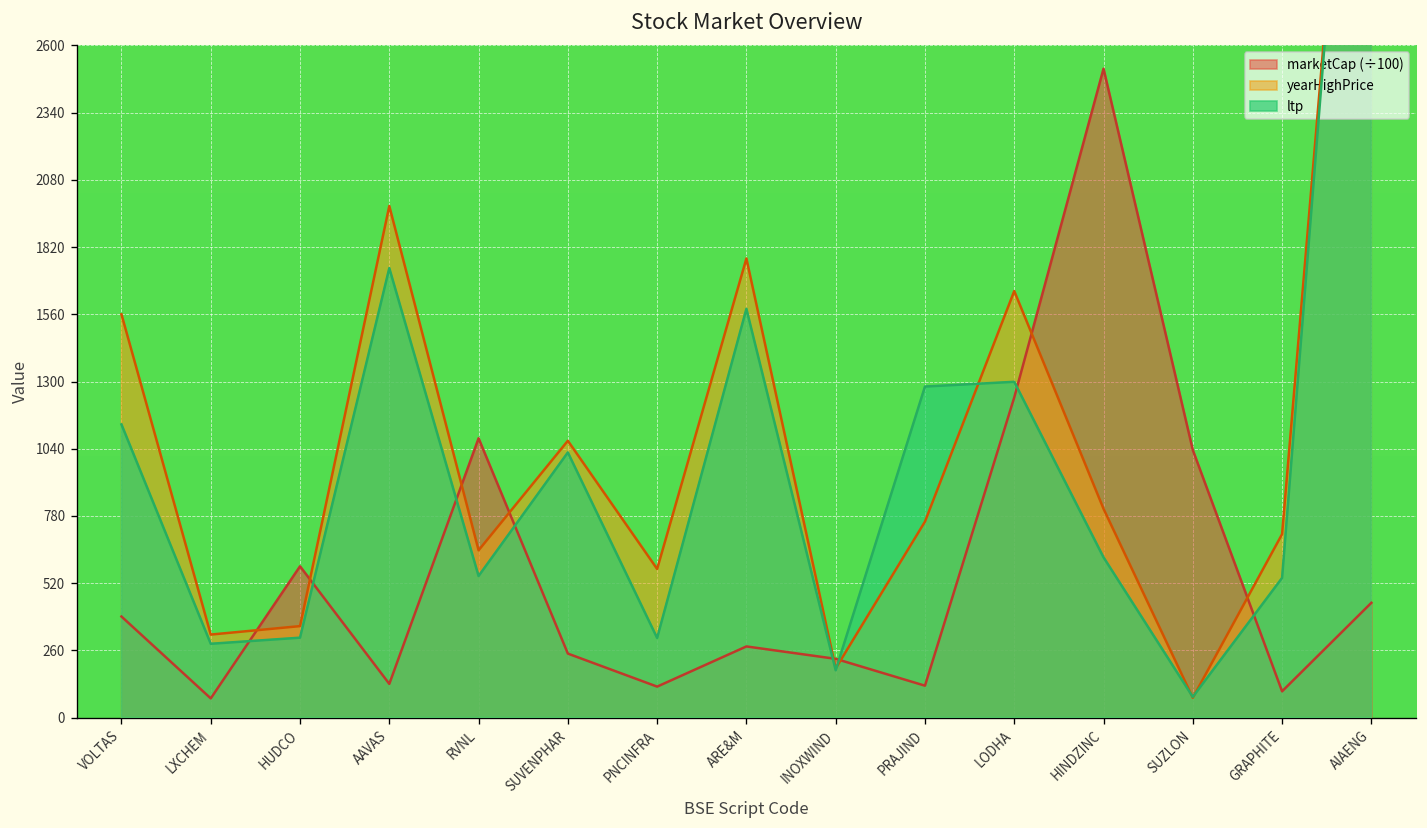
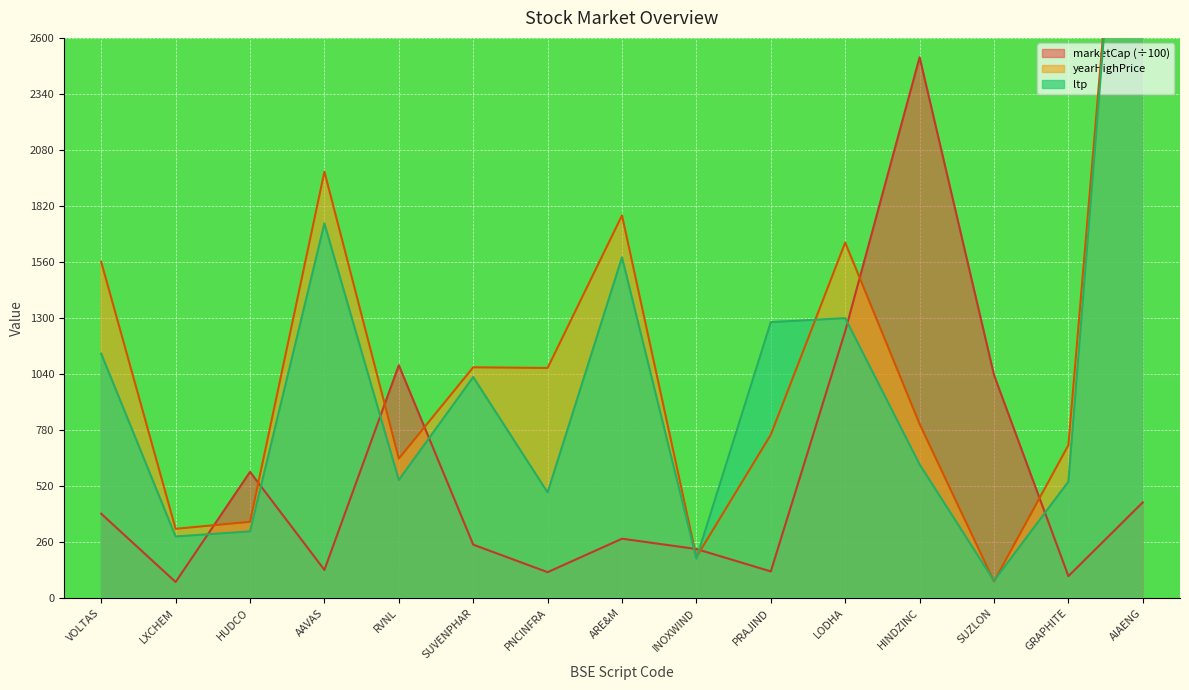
yearHighPrice, PNCINFRA: 570 -> 1070
ltp, PNCINFRA: 310 -> 490
